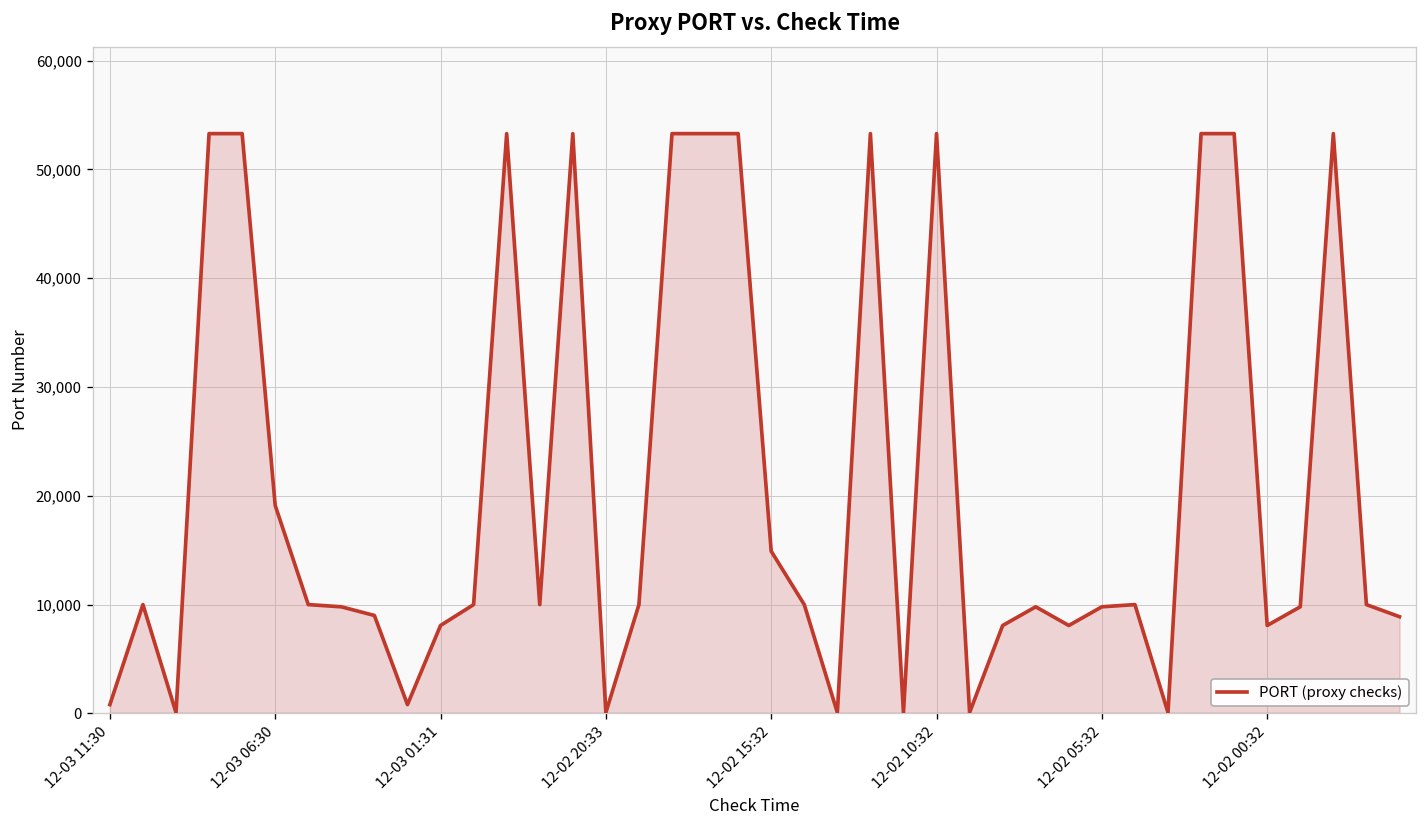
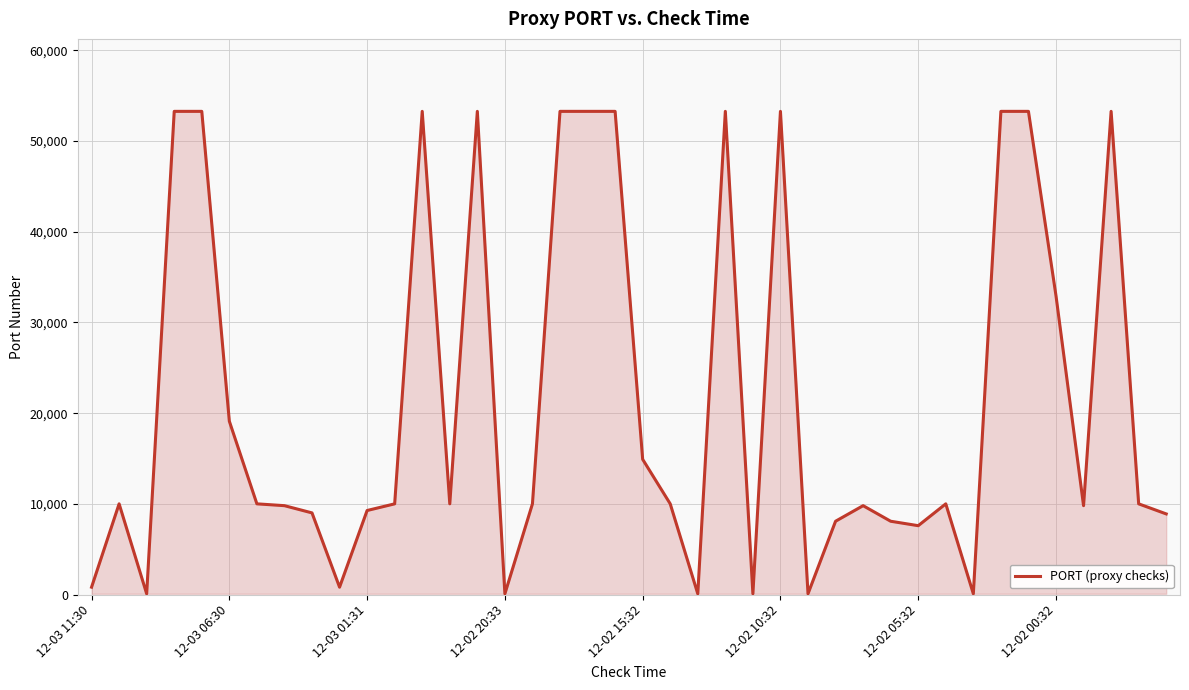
12-03 01:31: 8,000 -> 9,000
12-02 05:32: 10,000 -> 8,000
12-02 00:32: 8,000 -> 33,000
